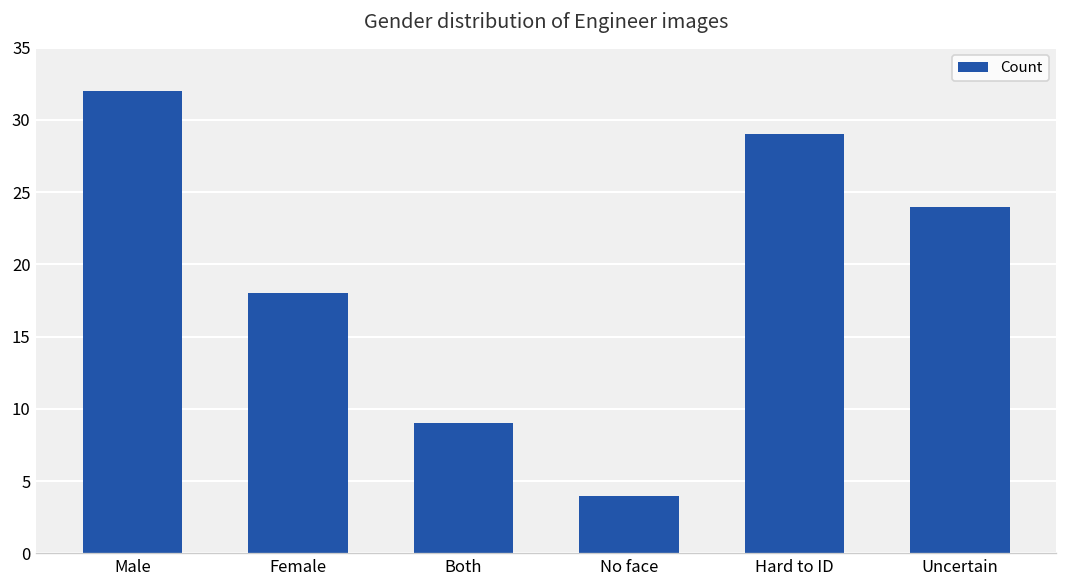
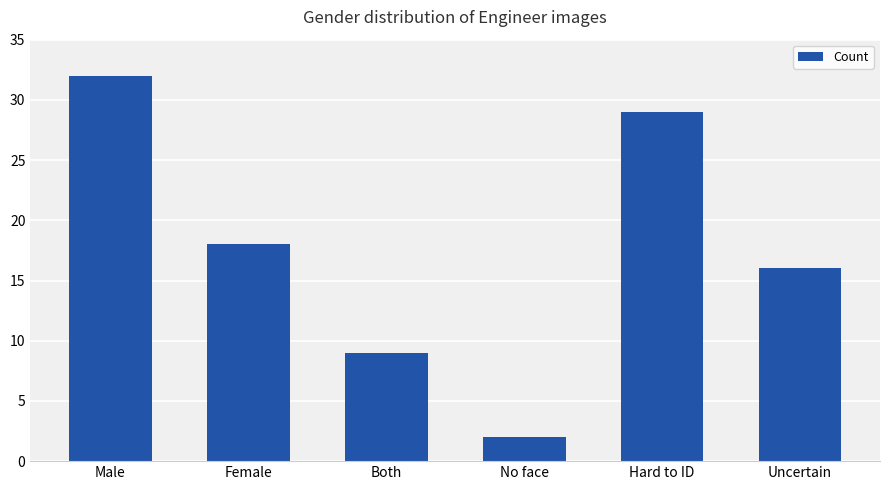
No face: 4 -> 2
Uncertain: 24 -> 16
